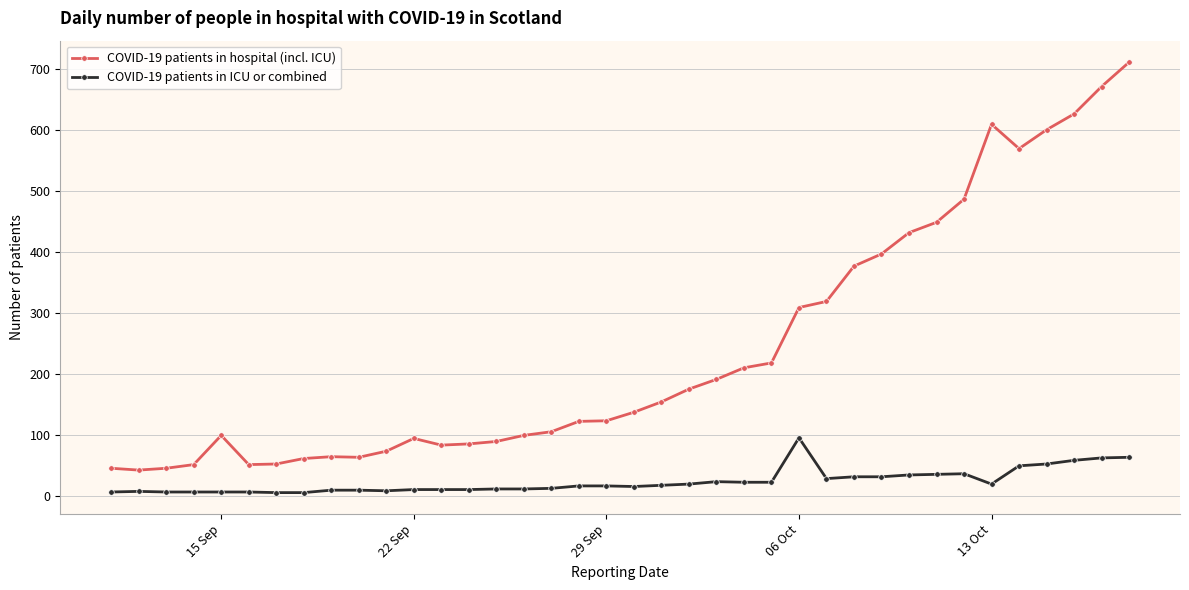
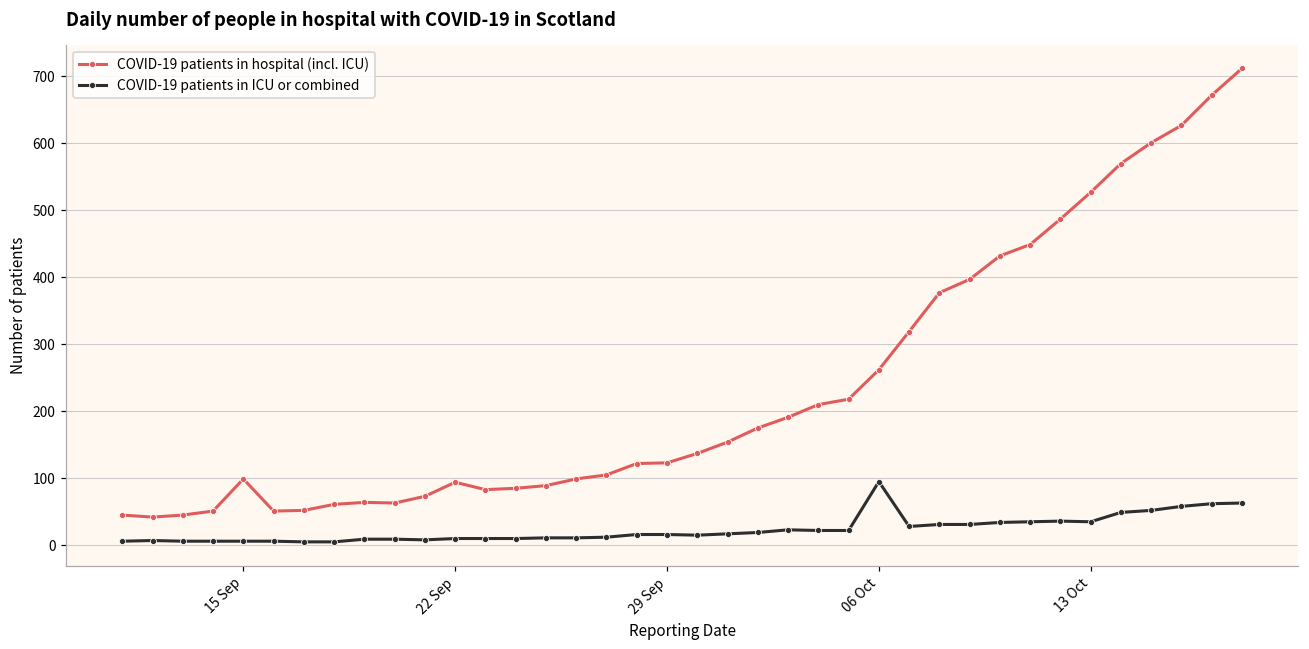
COVID-19 patients in hospital (incl. ICU), 06 Oct: 310 -> 260
COVID-19 patients in hospital (incl. ICU), 13 Oct: 610 -> 530
COVID-19 patients in ICU or combined, 13 Oct: 20 -> 40
